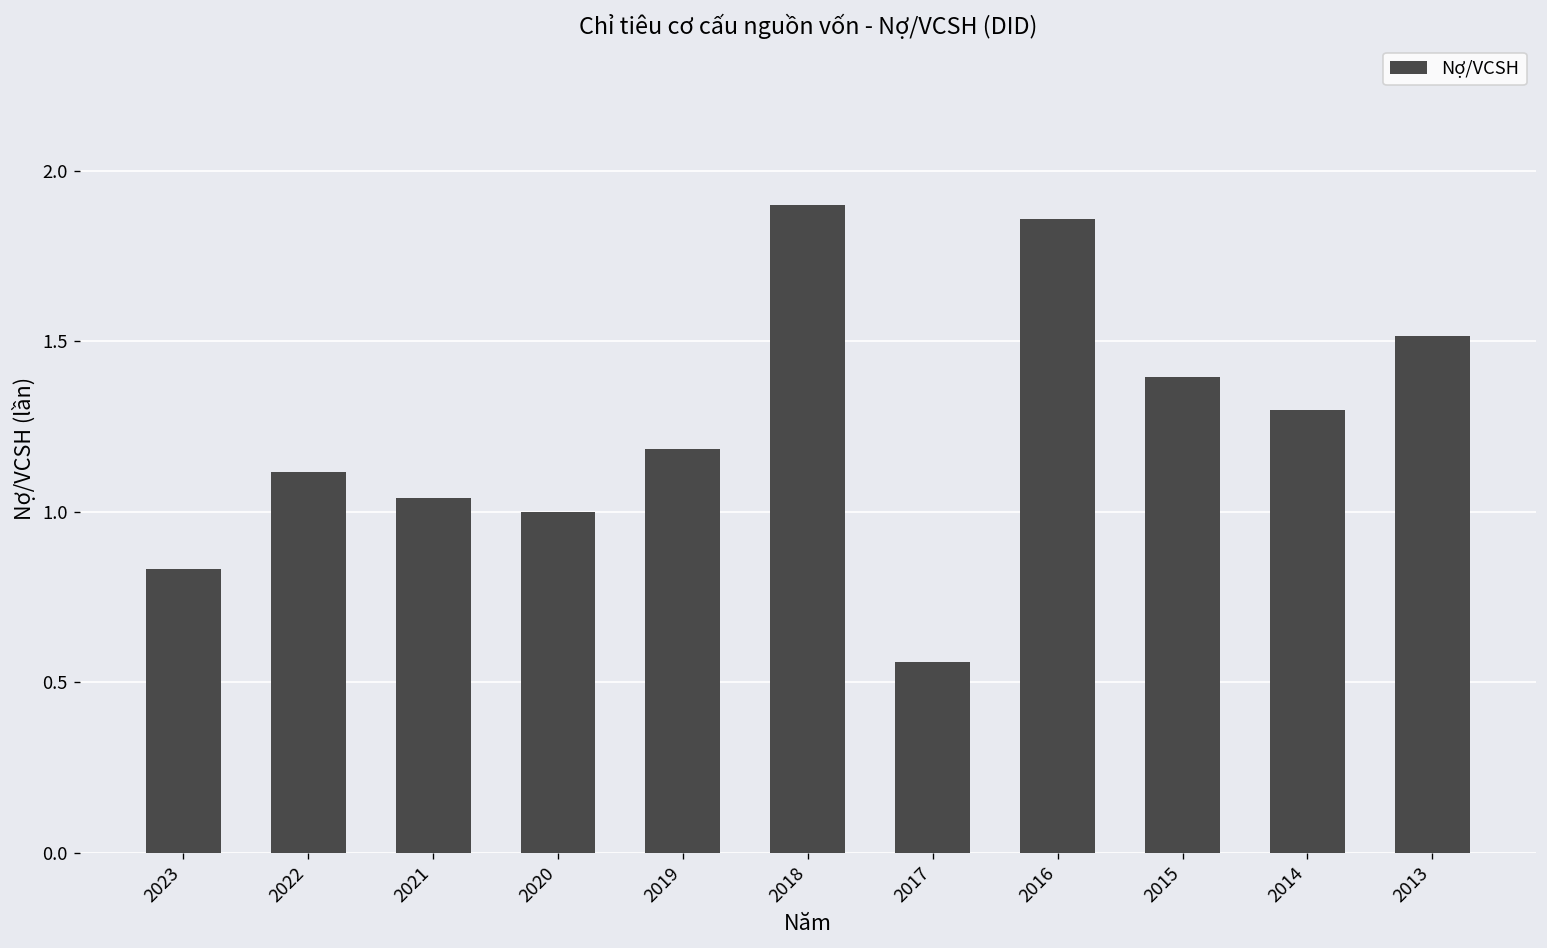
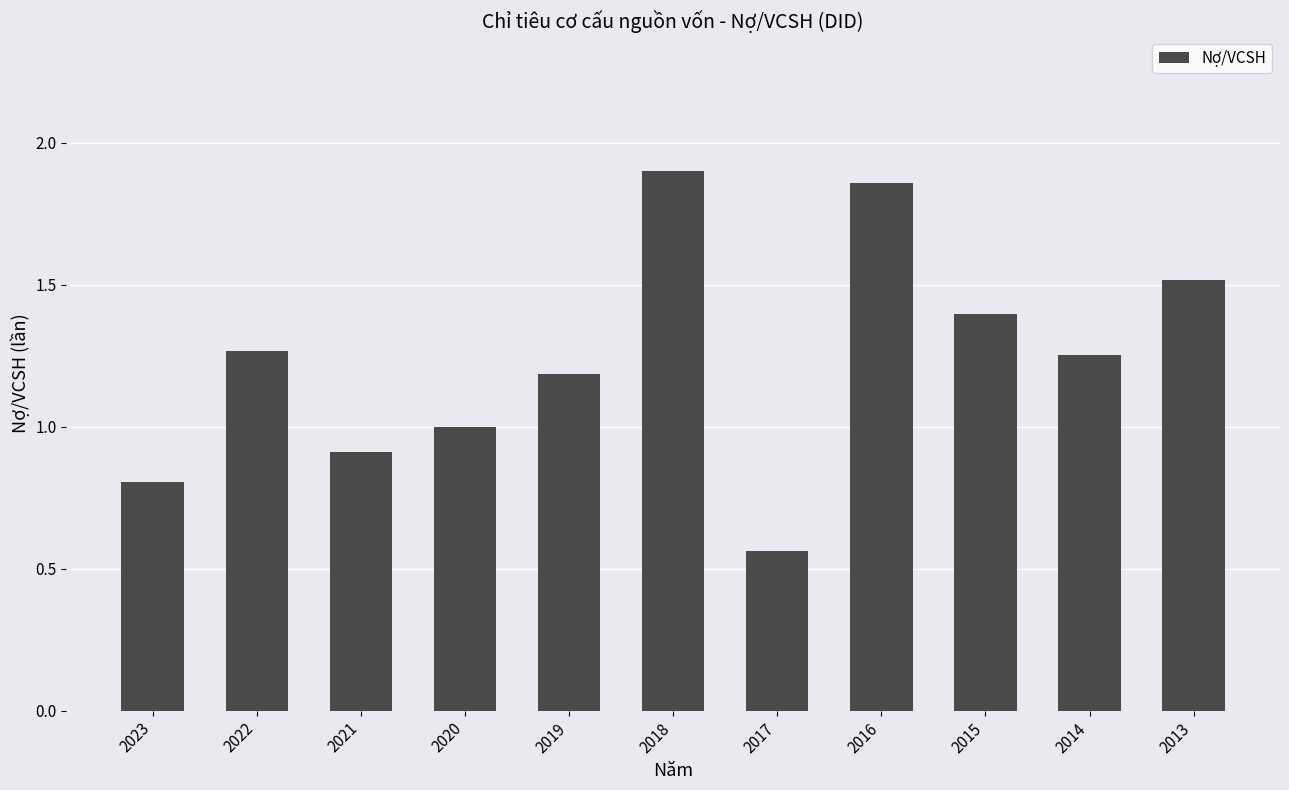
2023: 0.83 -> 0.80
2022: 1.12 -> 1.26
2021: 1.04 -> 0.91
2014: 1.30 -> 1.25
